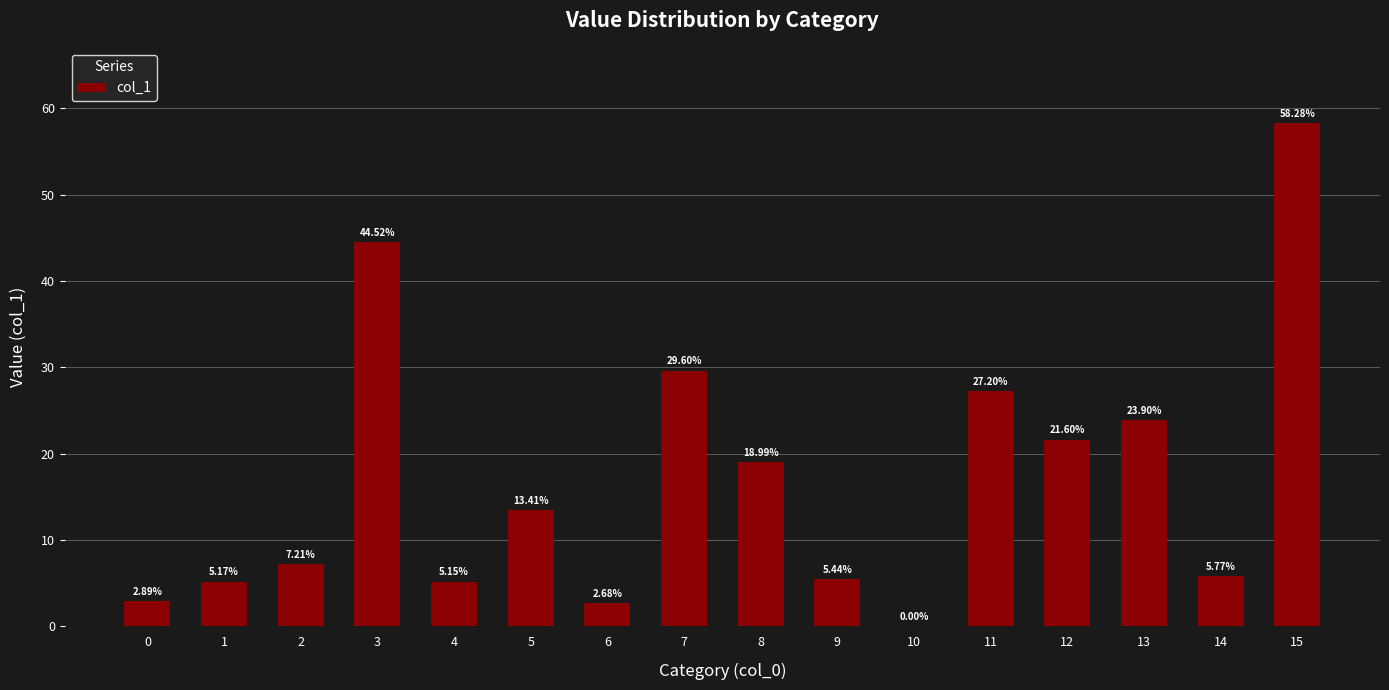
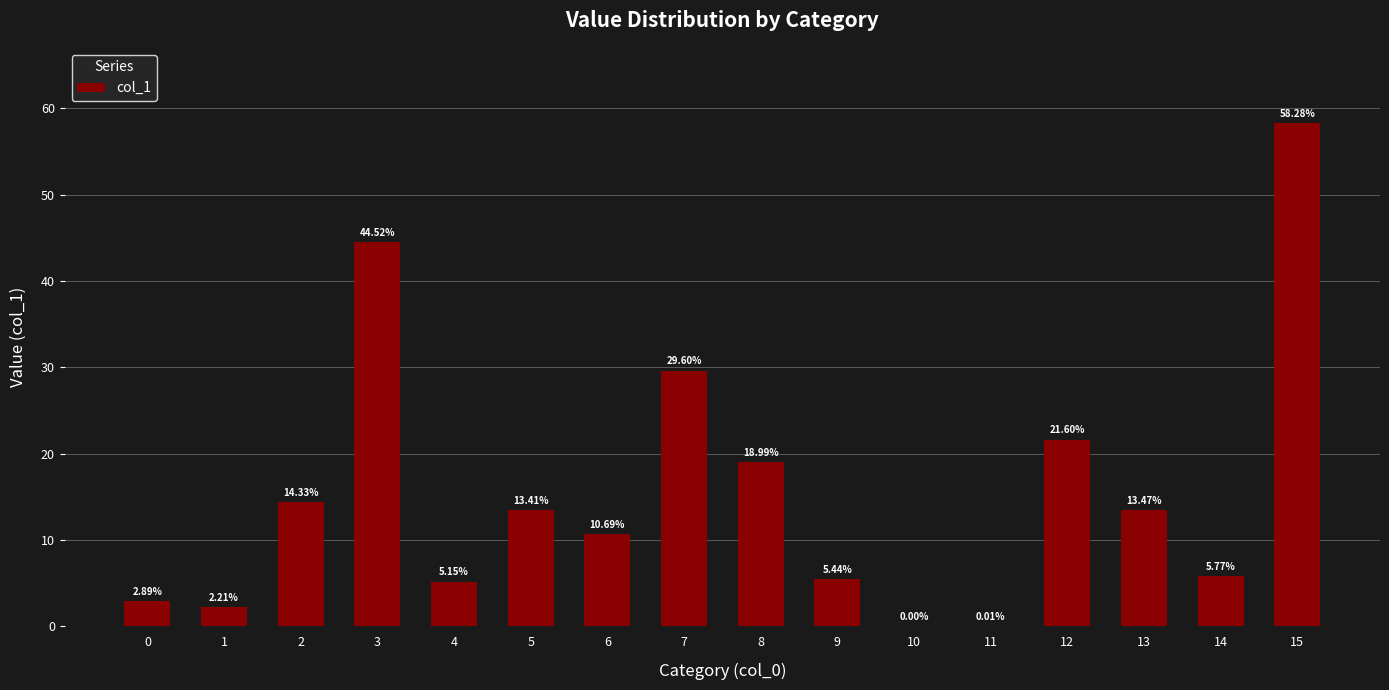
1: 5.17% -> 2.21%
2: 7.21% -> 14.33%
6: 2.68% -> 10.69%
11: 27.20% -> 0.01%
13: 23.90% -> 13.47%
